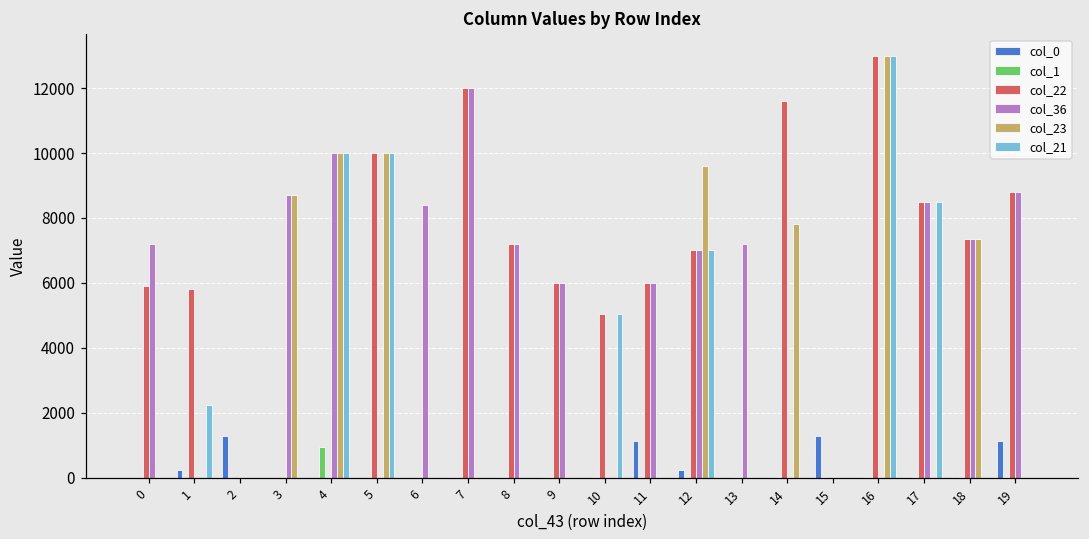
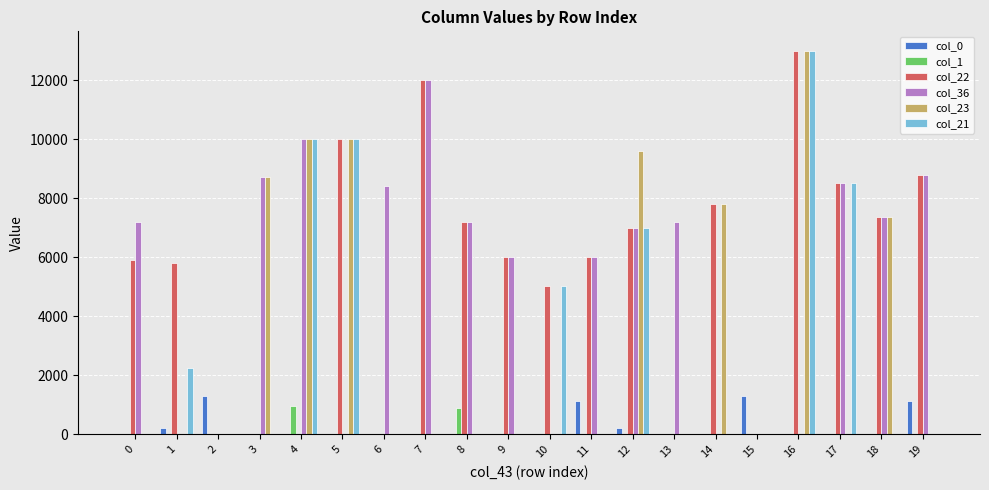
col_1, 8: 0 -> 900
col_22, 14: 11600 -> 7800
